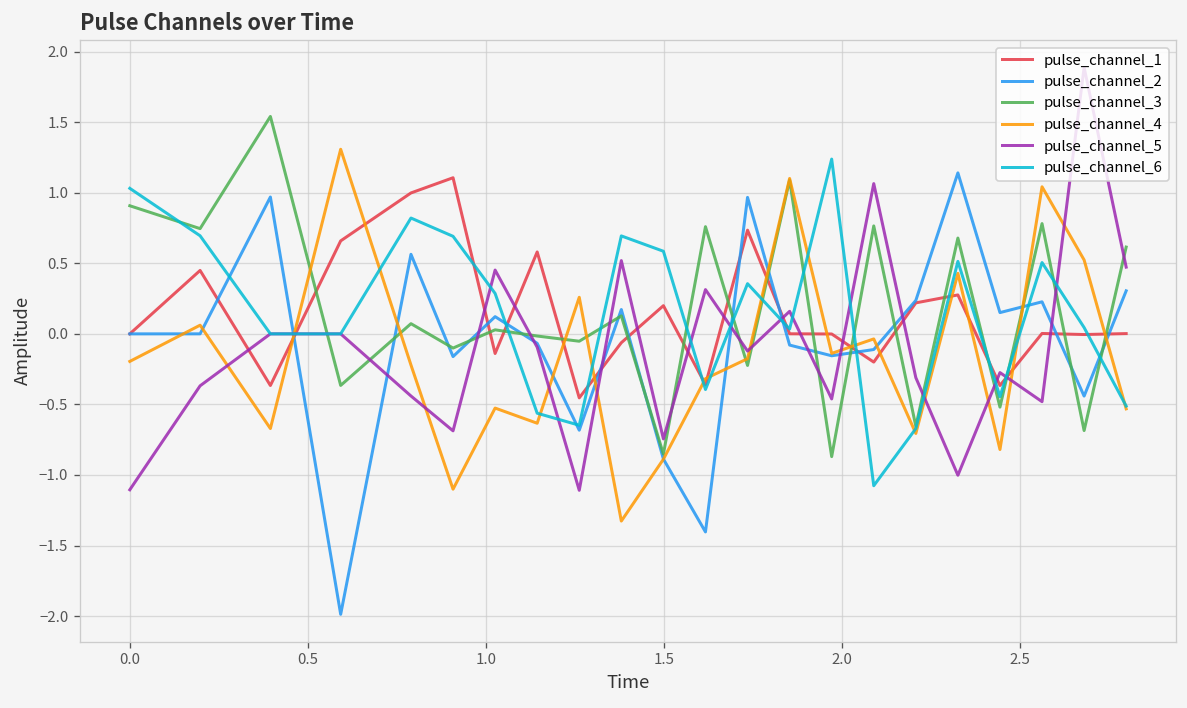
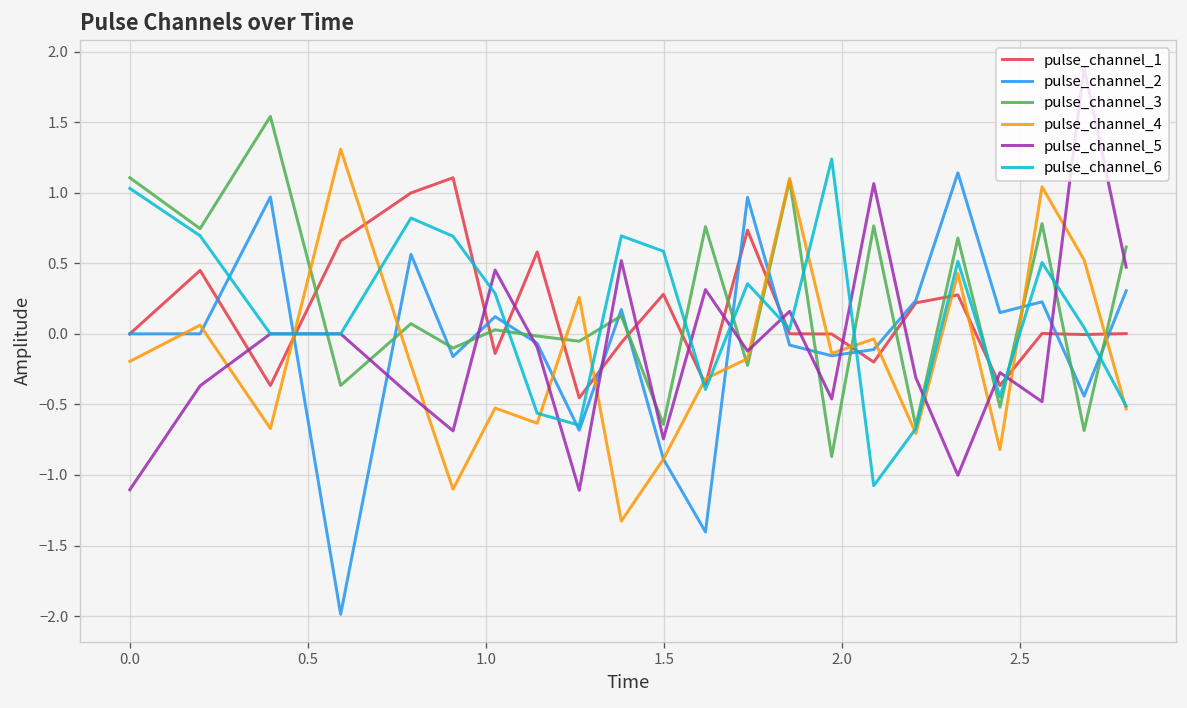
pulse_channel_3, 0.0: 0.91 -> 1.11
pulse_channel_1, 1.5: 0.20 -> 0.28
pulse_channel_3, 1.5: -0.85 -> -0.64
